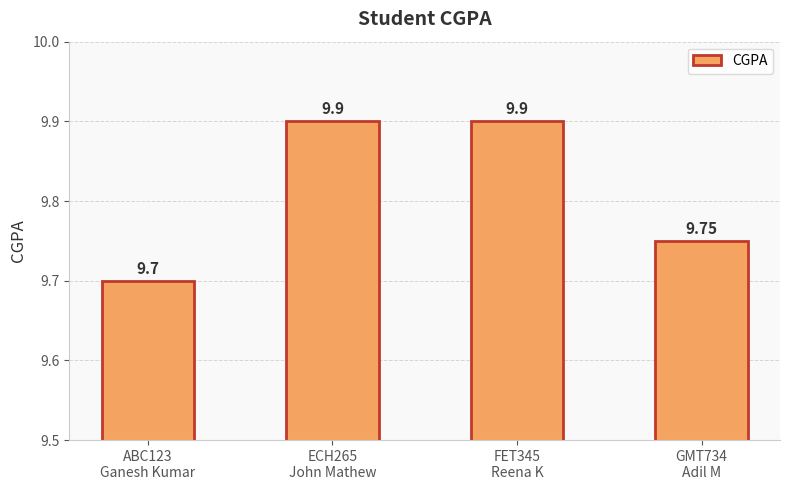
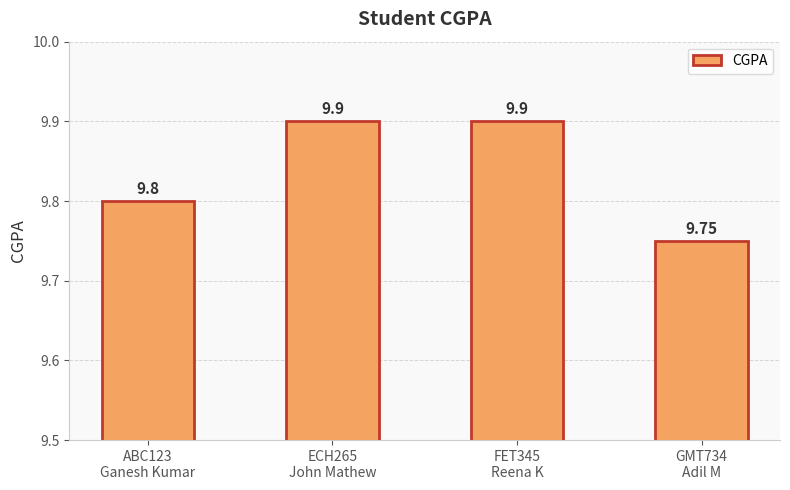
ABC123 Ganesh Kumar: 9.7 -> 9.8
